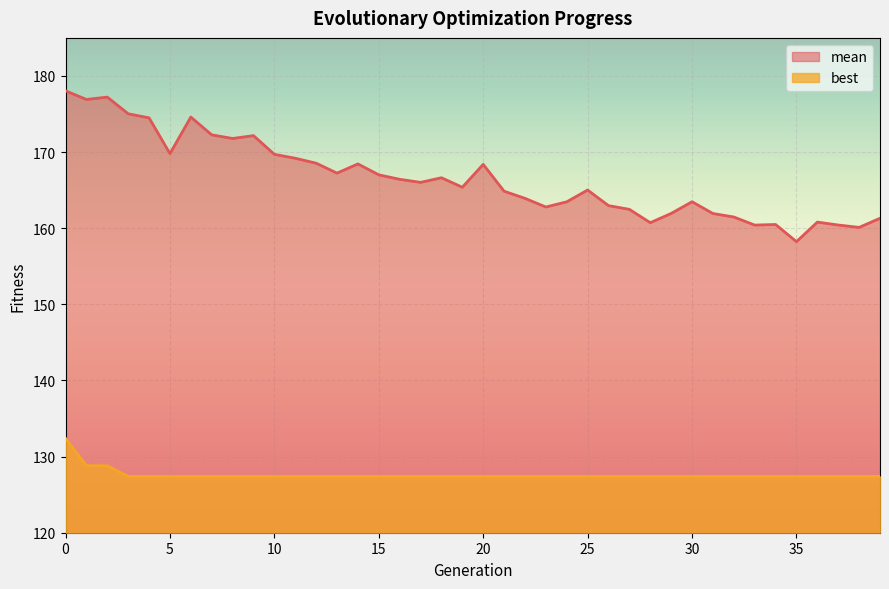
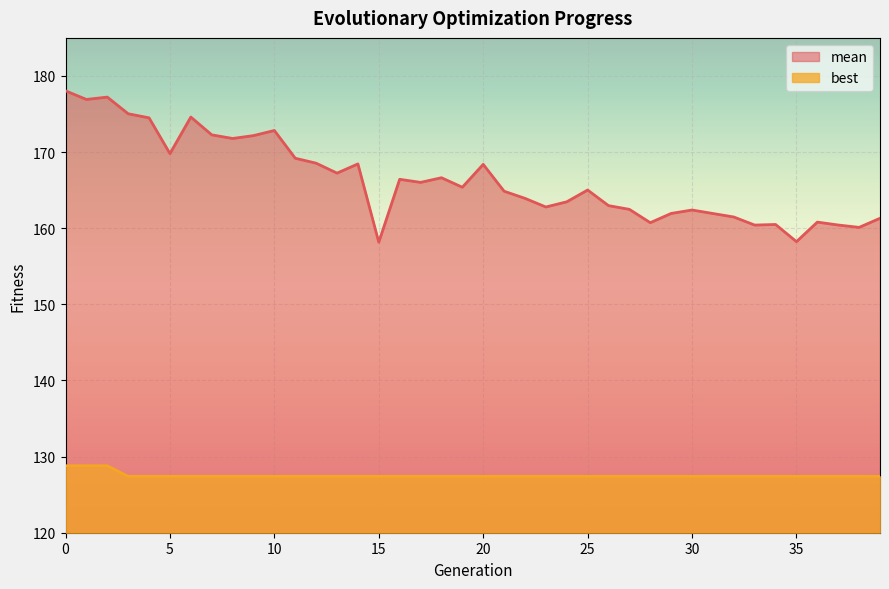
best, 0: 132 -> 129
mean, 10: 170 -> 173
mean, 15: 167 -> 158
mean, 30: 163 -> 162
